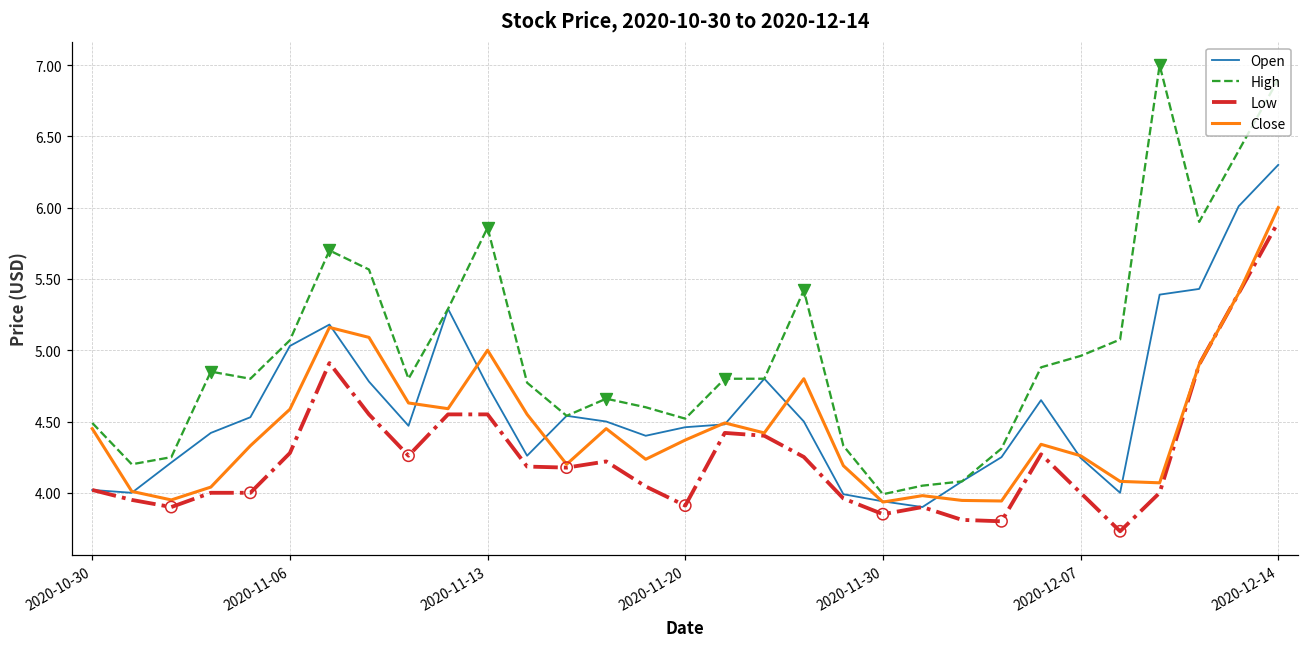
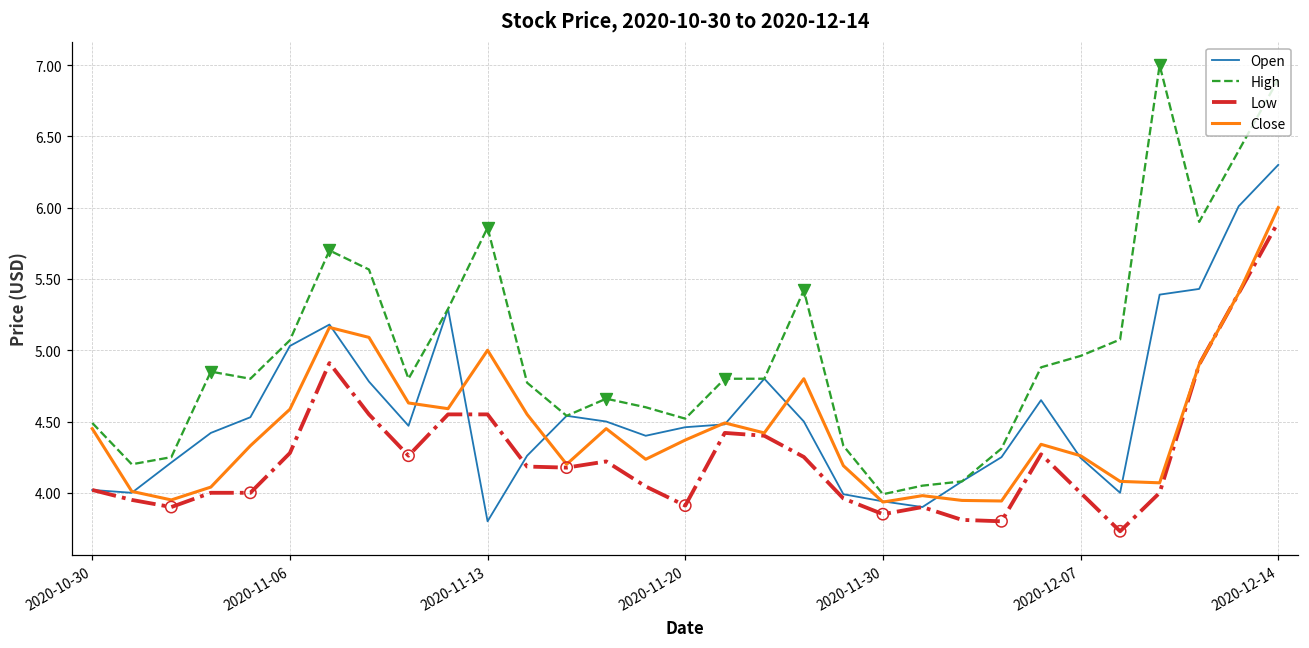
Open, 2020-11-13: 4.75 -> 3.80
